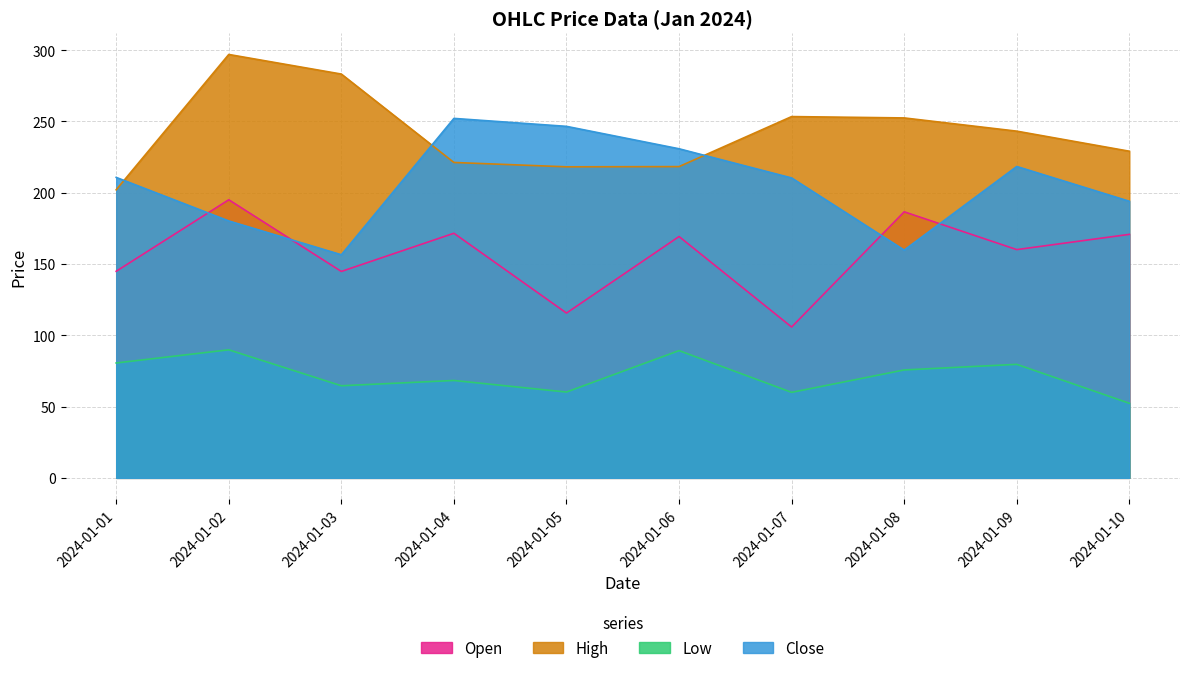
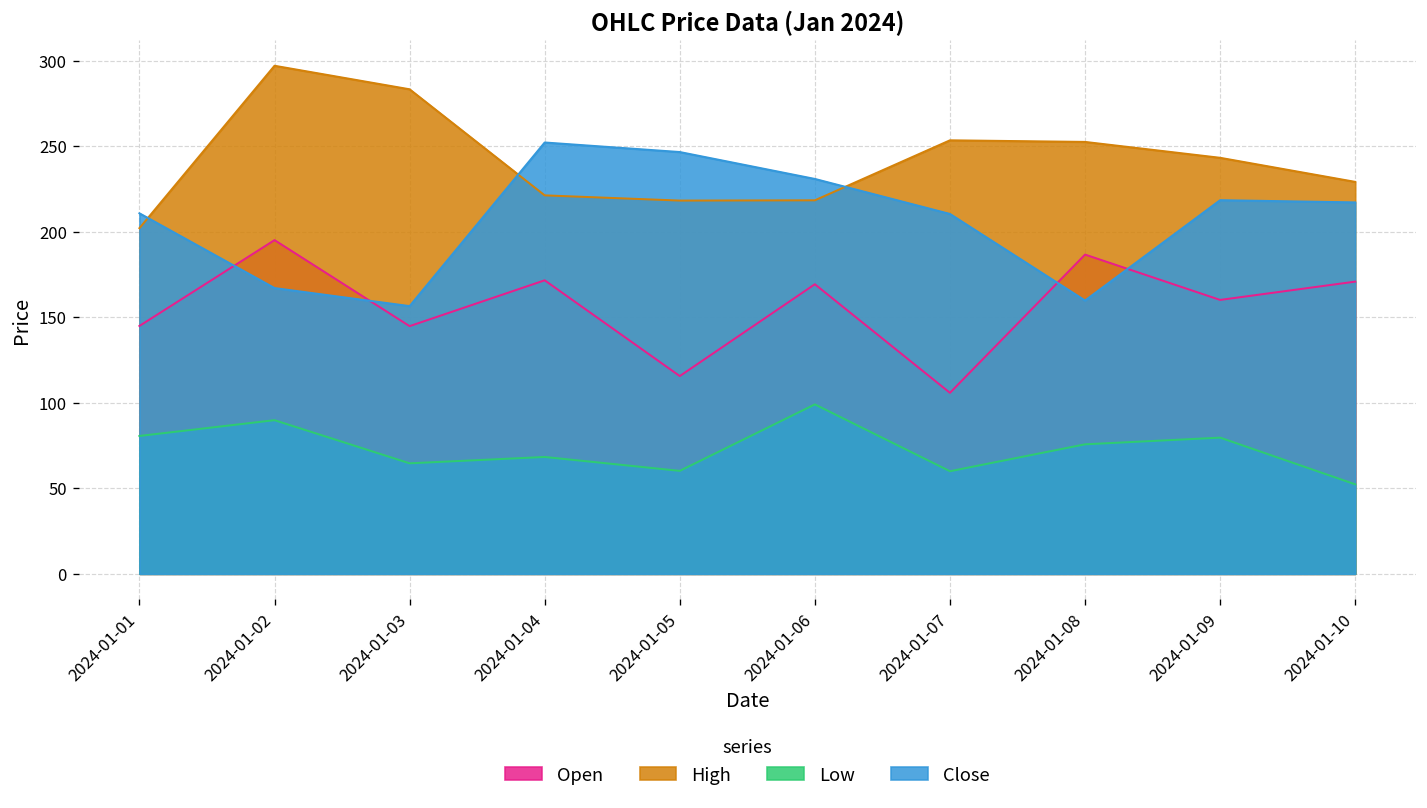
Close, 2024-01-02: 180 -> 167
Low, 2024-01-06: 89 -> 99
Close, 2024-01-10: 194 -> 217
